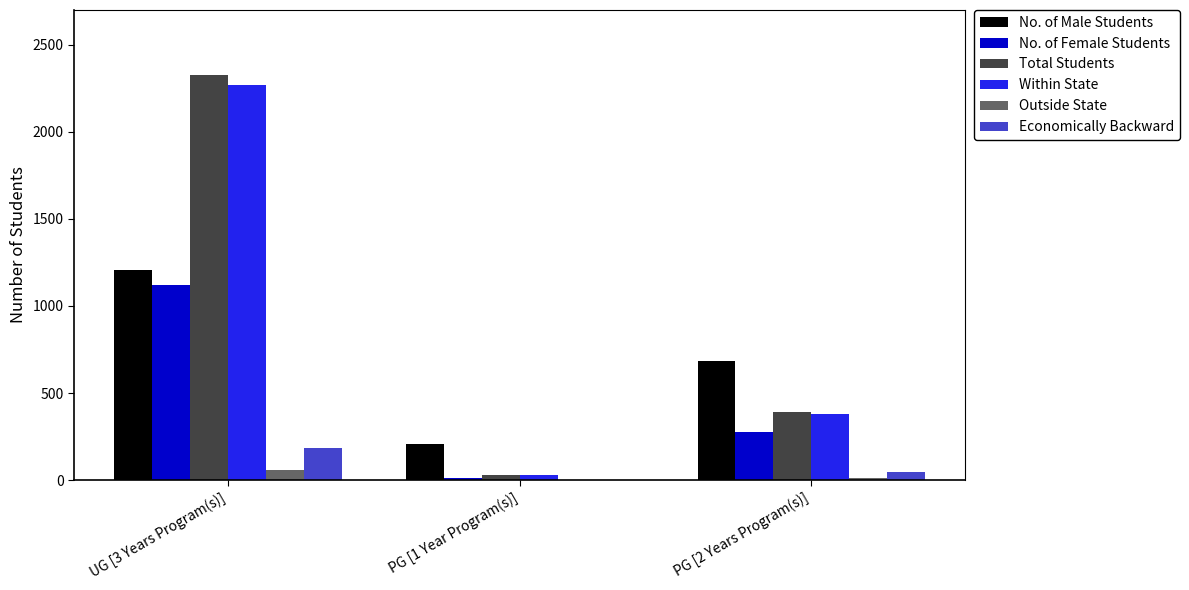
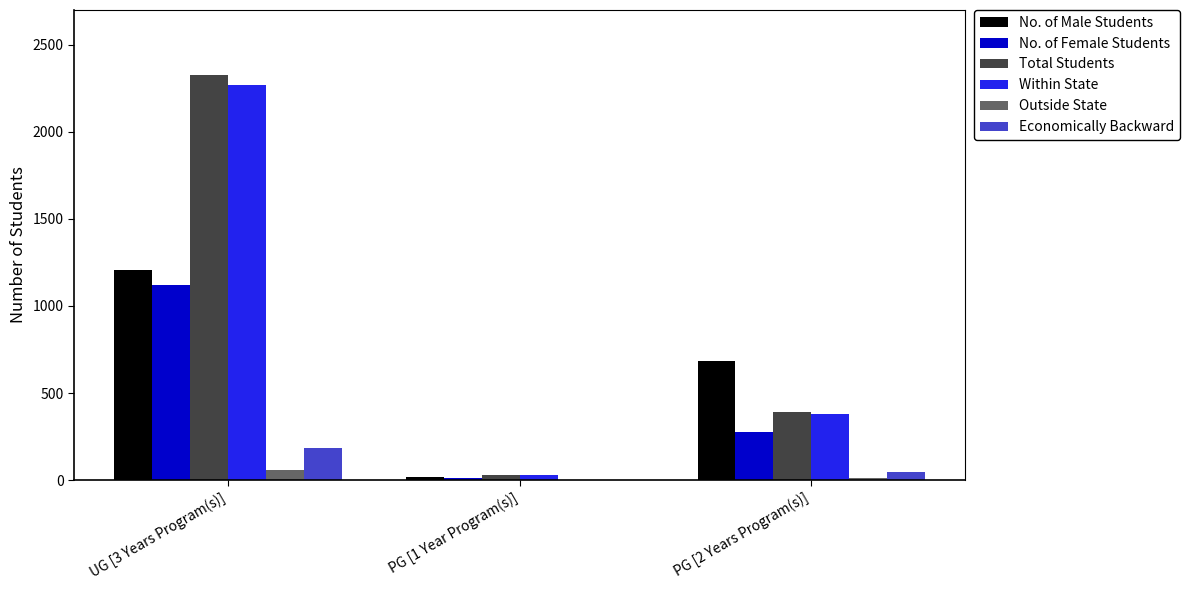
No. of Male Students, PG [1 Year Program(s)]: 210 -> 20
